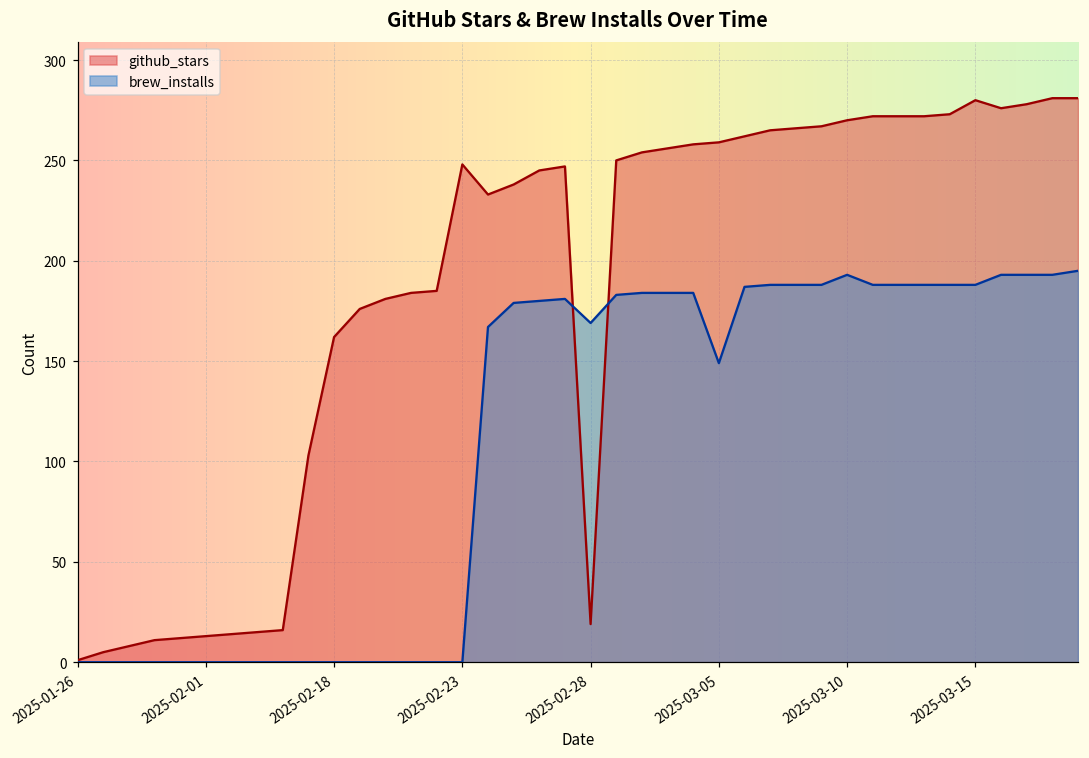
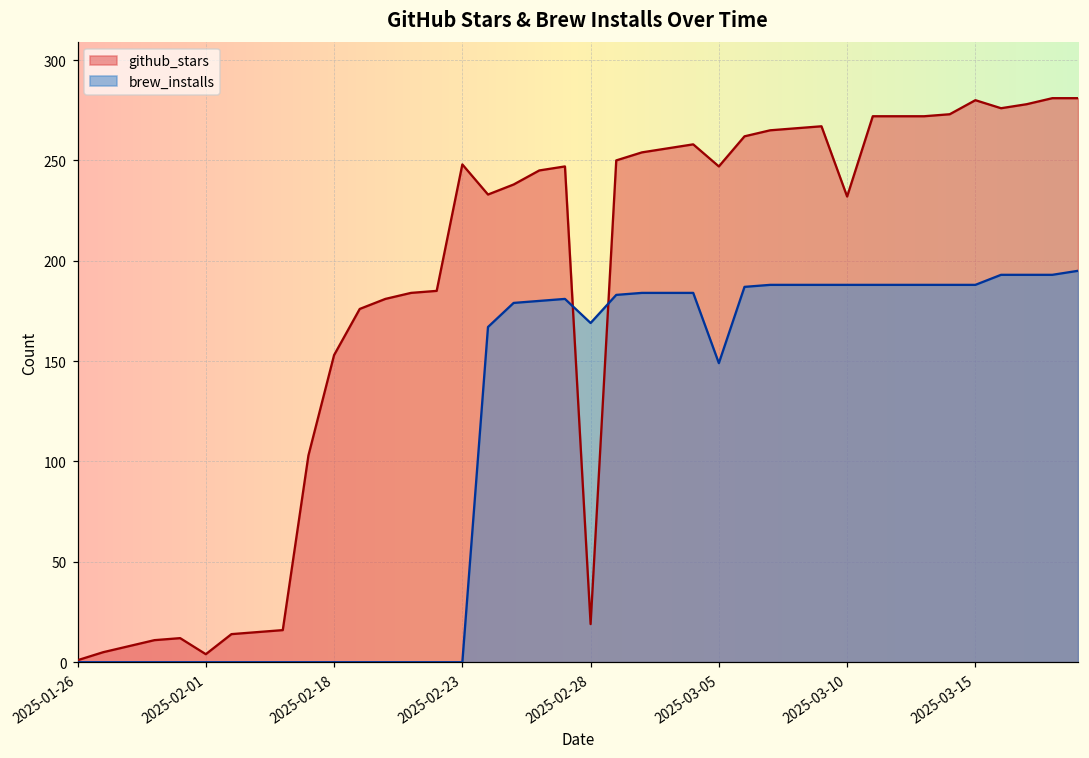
github_stars, 2025-02-01: 13 -> 4
github_stars, 2025-02-18: 162 -> 153
github_stars, 2025-03-05: 259 -> 247
github_stars, 2025-03-10: 270 -> 232
brew_installs, 2025-03-10: 193 -> 188
